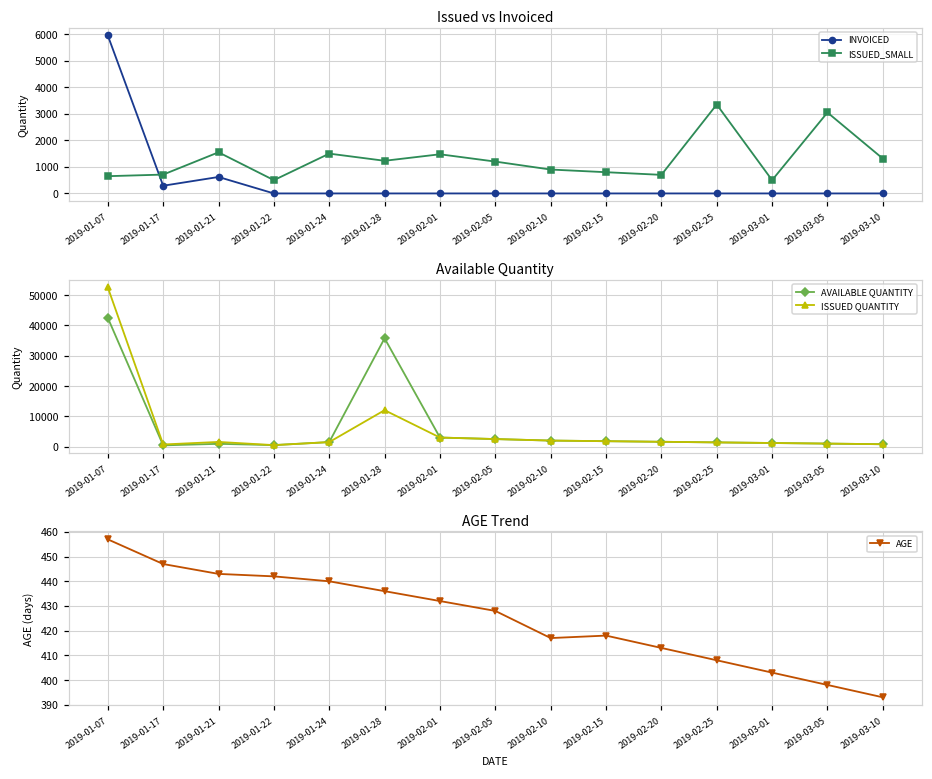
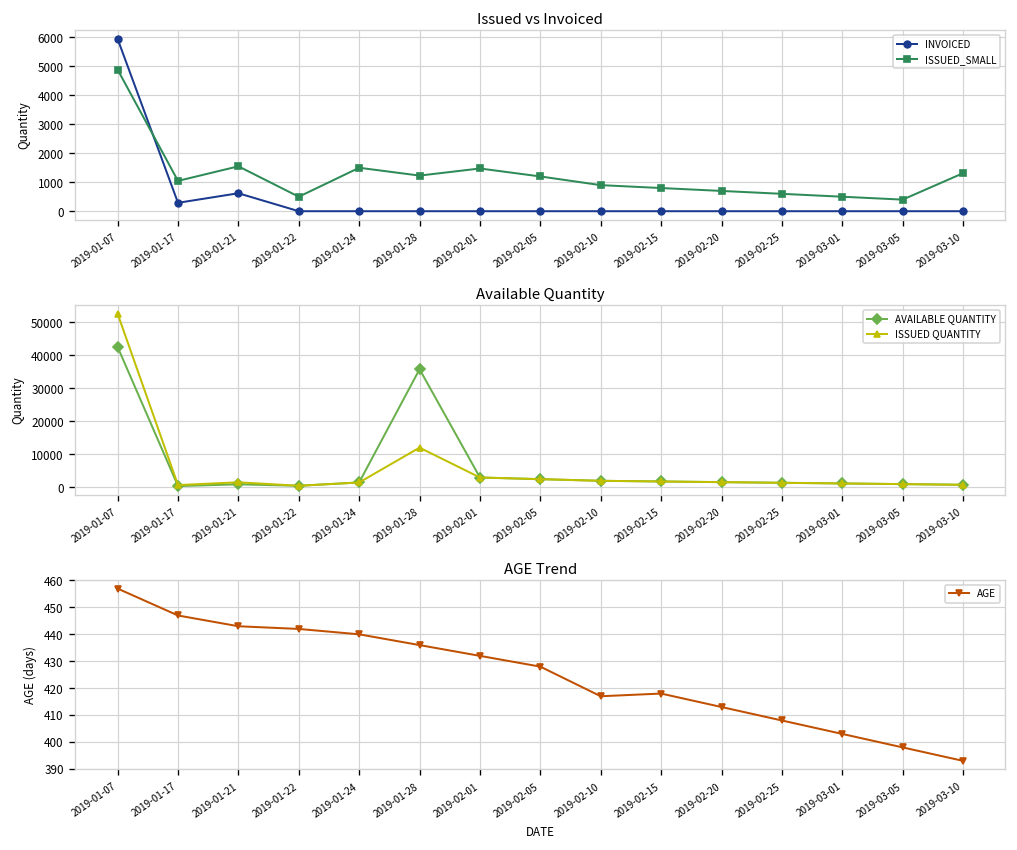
Issued vs Invoiced, ISSUED_SMALL, 2019-01-07: 700 -> 4900
Issued vs Invoiced, ISSUED_SMALL, 2019-01-17: 700 -> 1000
Issued vs Invoiced, ISSUED_SMALL, 2019-02-25: 3400 -> 600
Issued vs Invoiced, ISSUED_SMALL, 2019-03-05: 3000 -> 400
